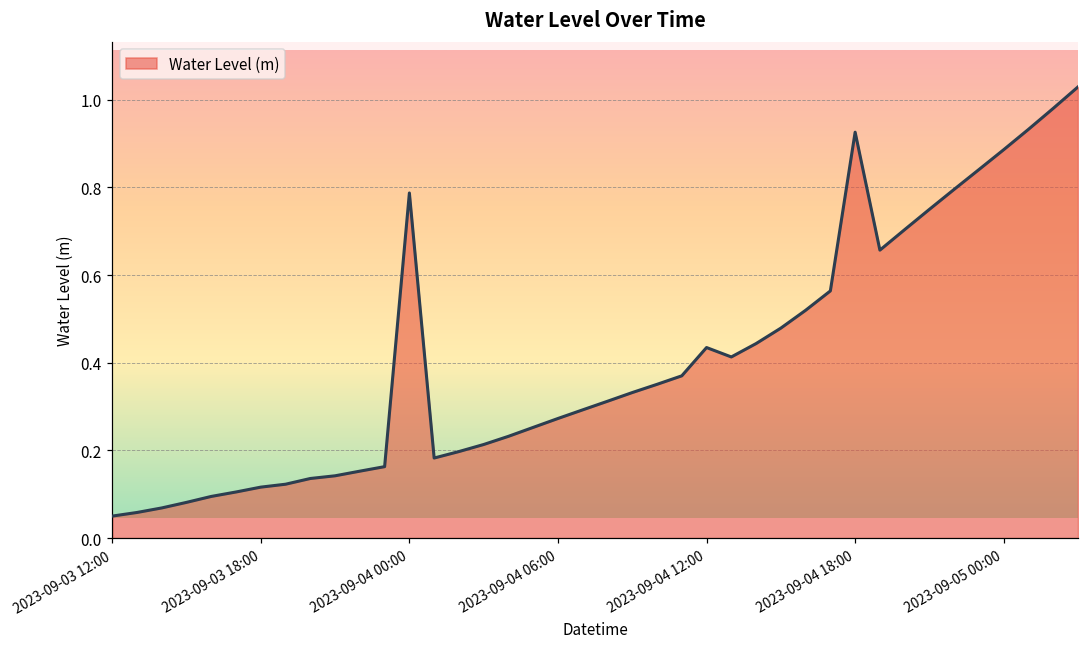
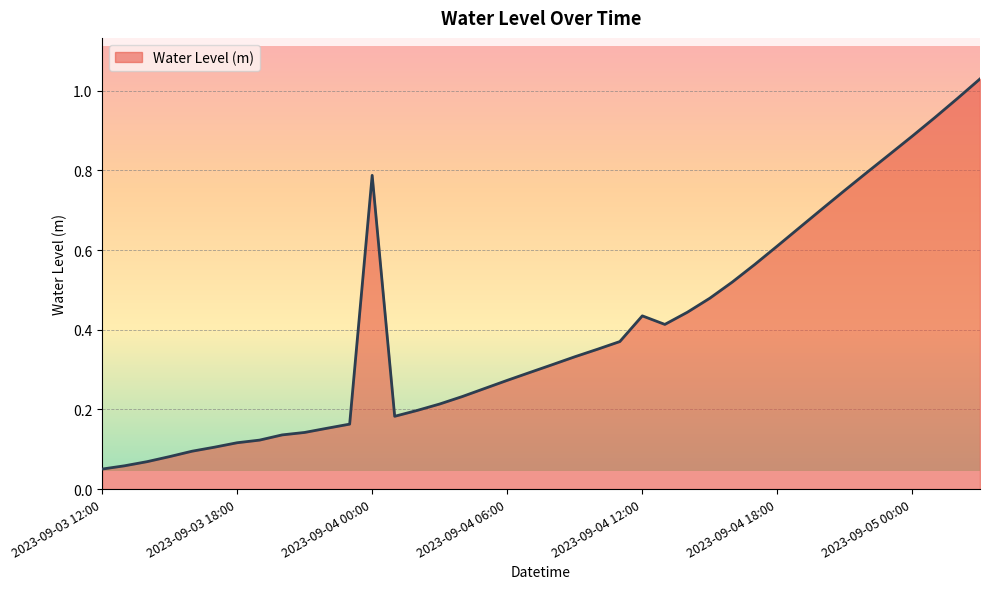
2023-09-04 18:00: 0.93 -> 0.61
